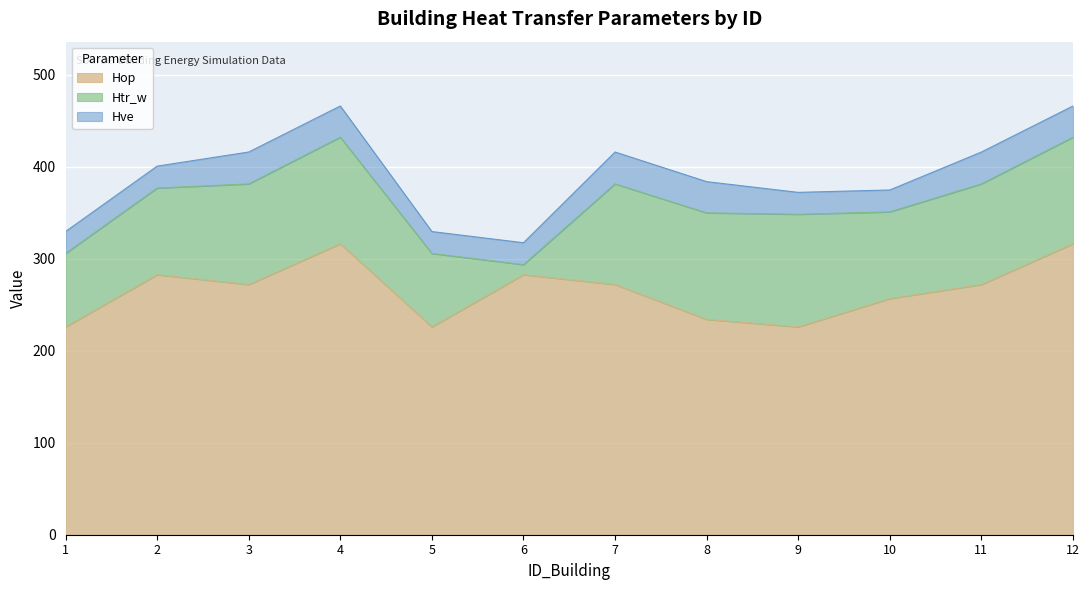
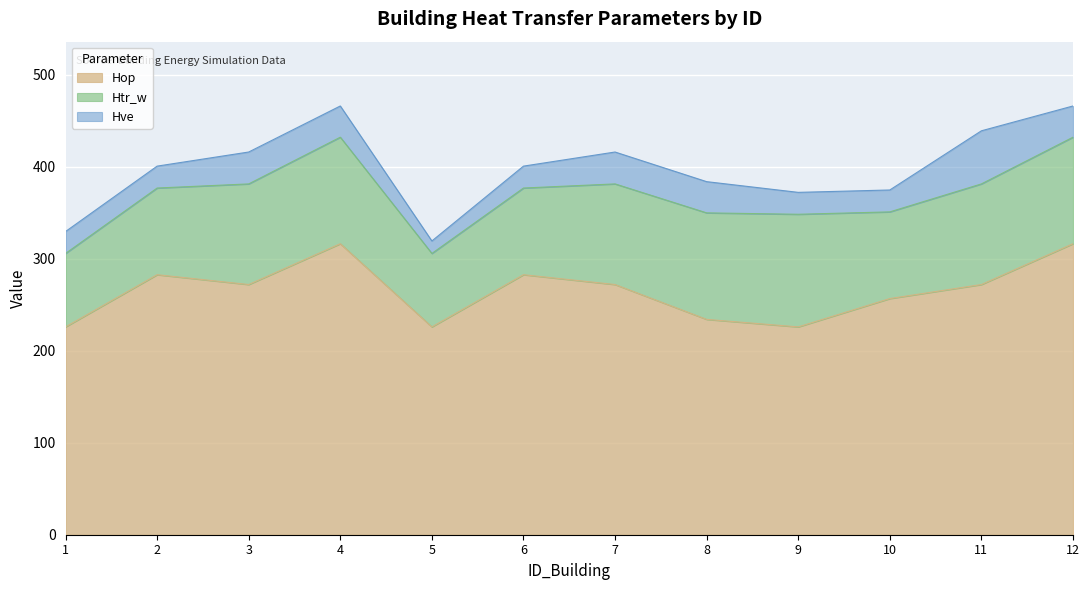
Hve, 5: 20 -> 10
Htr_w, 6: 10 -> 90
Hve, 11: 30 -> 60
